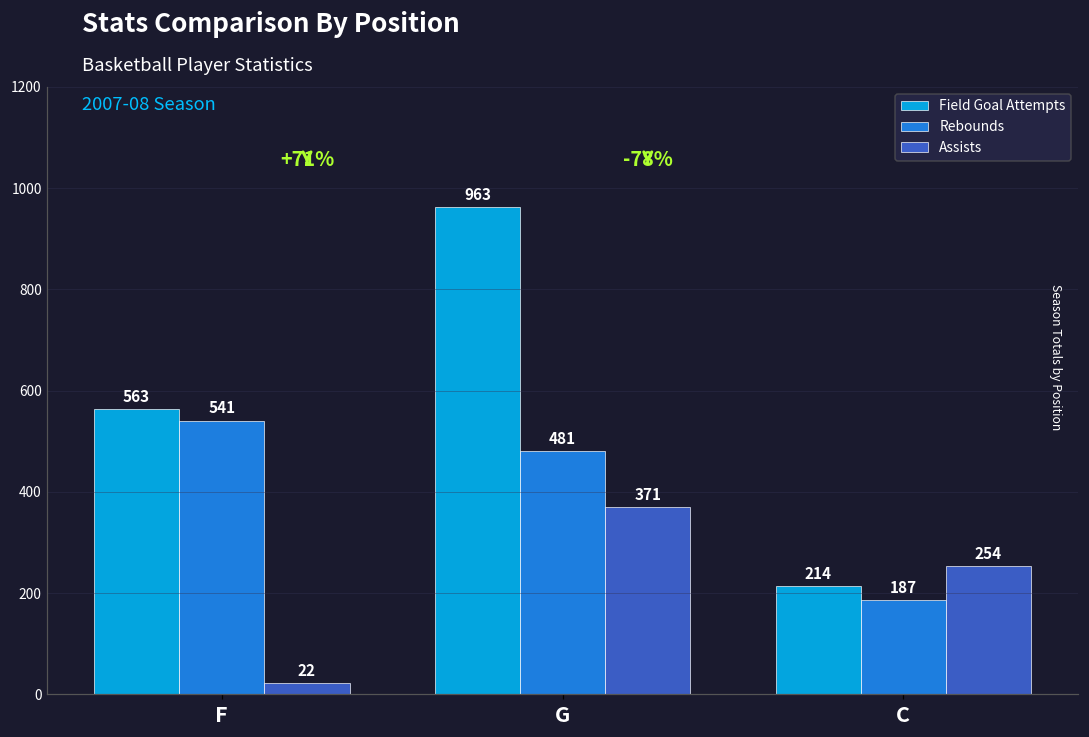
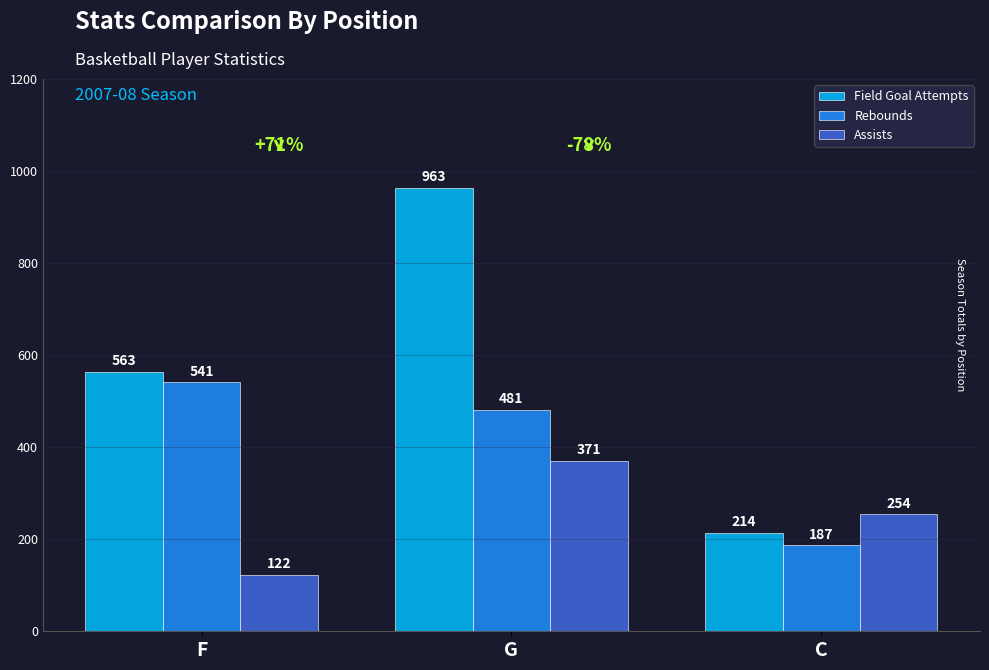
Assists, F: 22 -> 122
